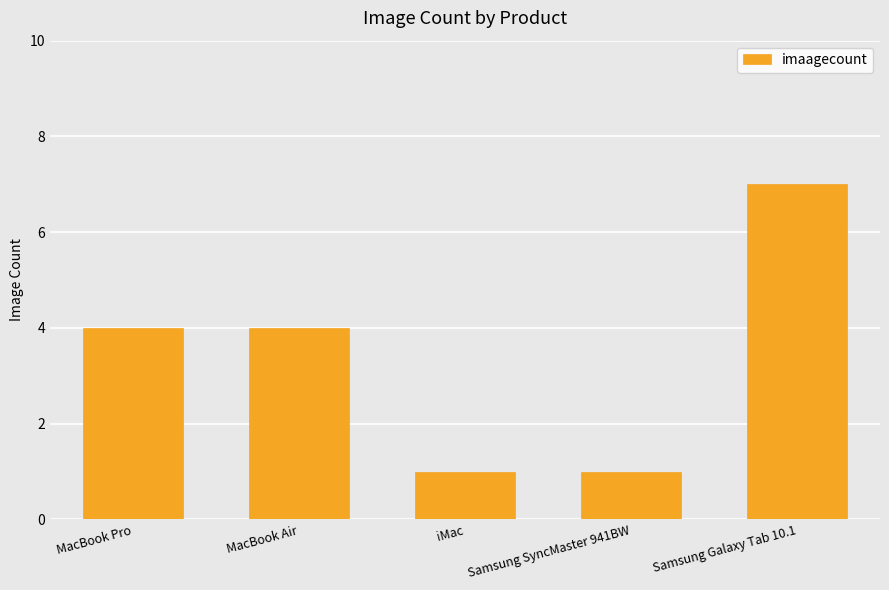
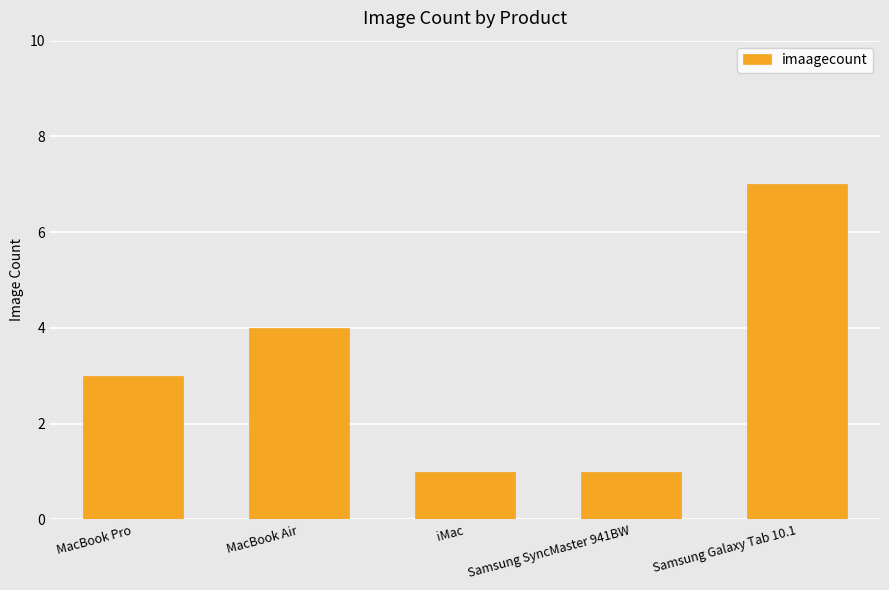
MacBook Pro: 4 -> 3
